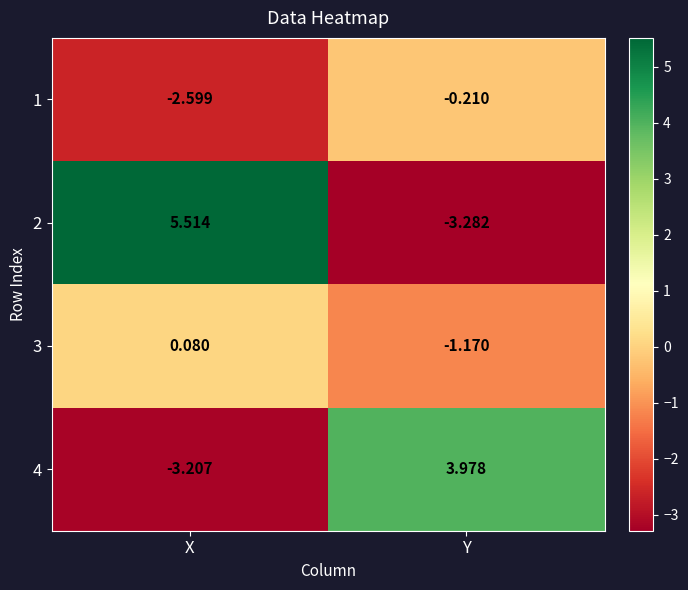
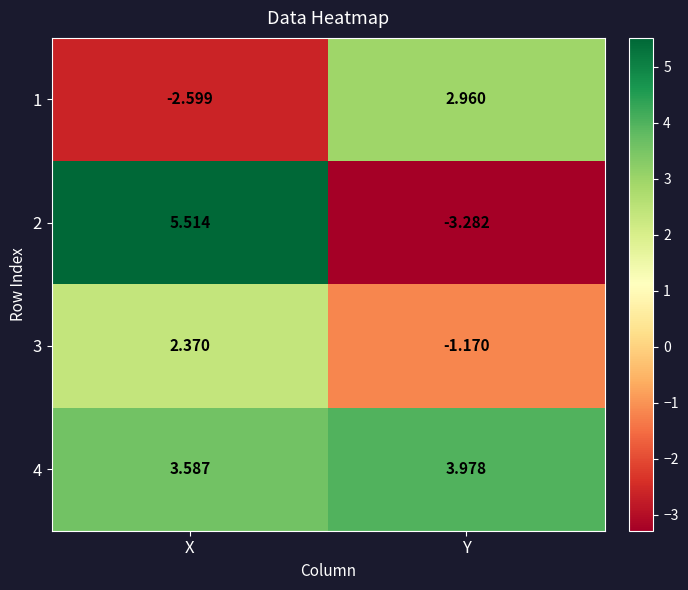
1, Y: -0.210 -> 2.960
3, X: 0.080 -> 2.370
4, X: -3.207 -> 3.587
